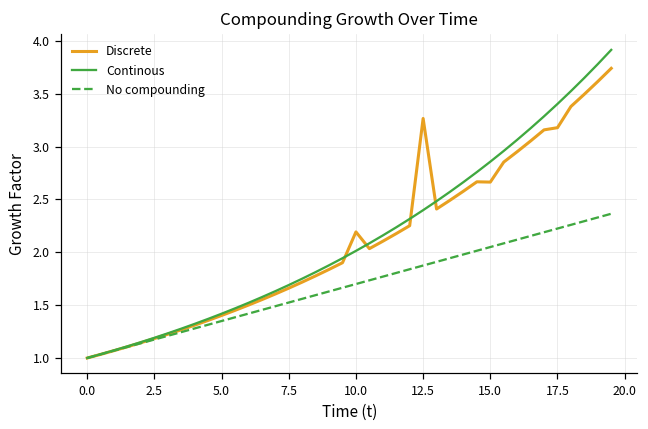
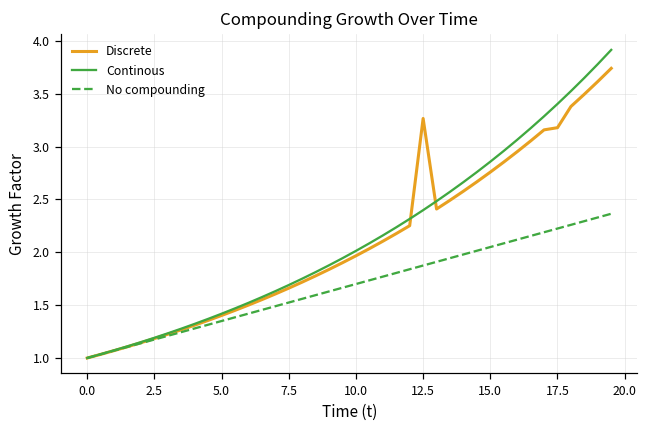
Discrete, 10.0: 2.2 -> 2.0
Discrete, 15.0: 2.7 -> 2.8
